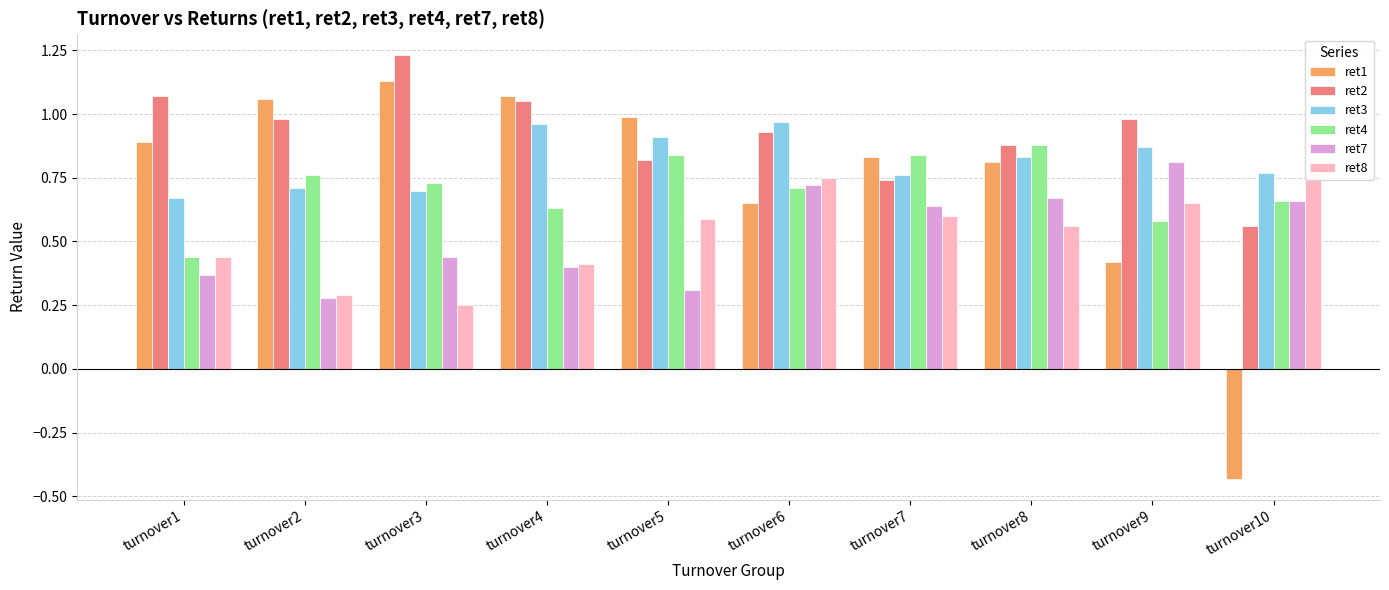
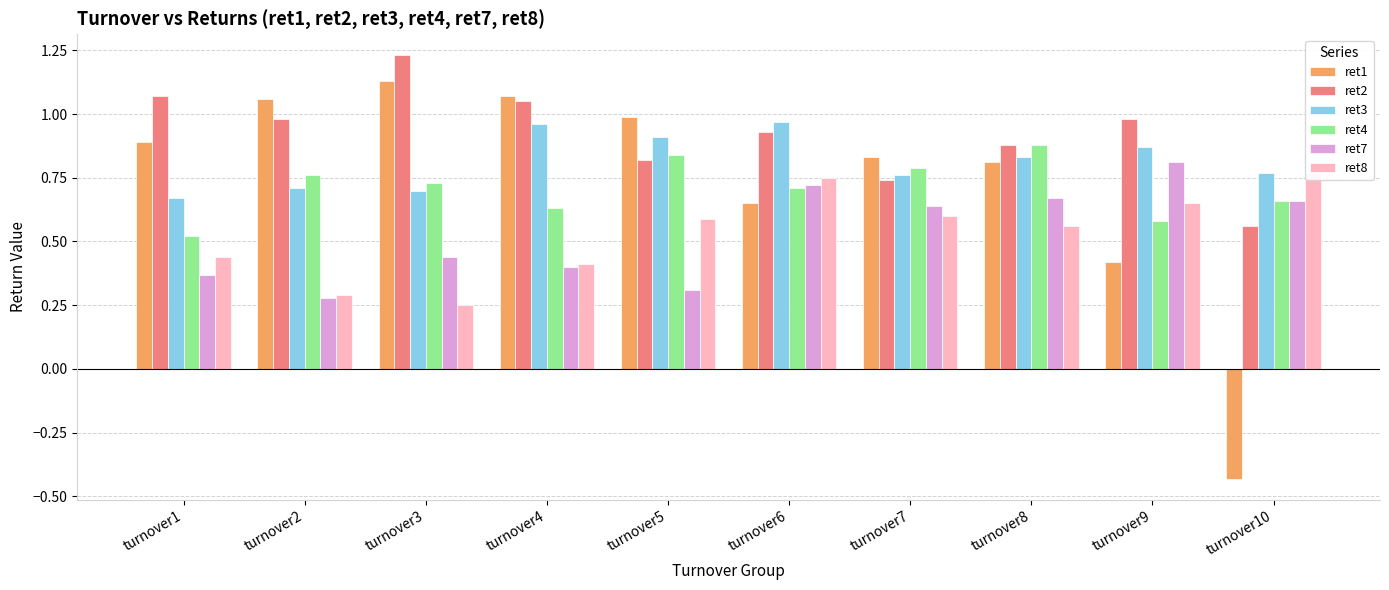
ret4, turnover1: 0.44 -> 0.52
ret4, turnover7: 0.84 -> 0.79
